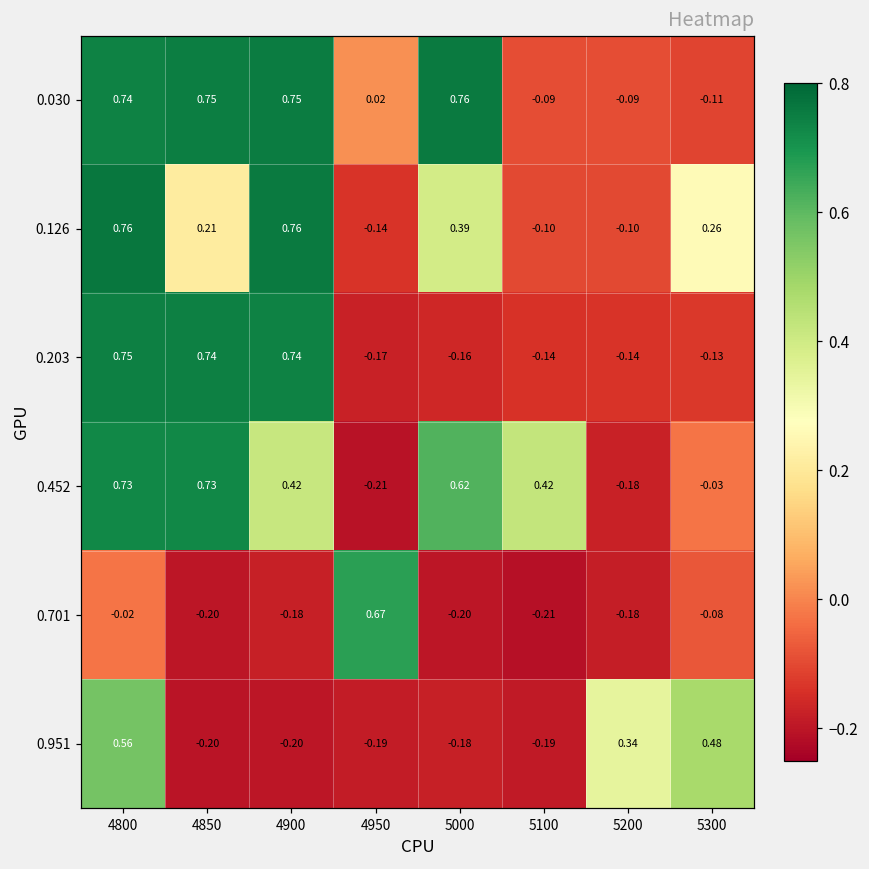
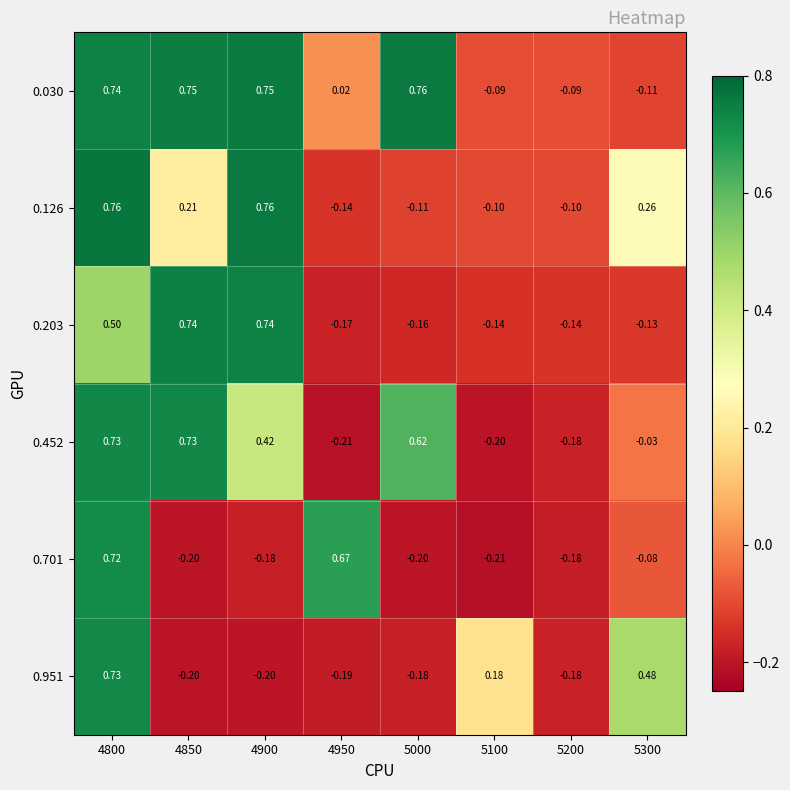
0.126, 5000: 0.39 -> -0.11
0.203, 4800: 0.75 -> 0.50
0.452, 5100: 0.42 -> -0.20
0.701, 4800: -0.02 -> 0.72
0.951, 4800: 0.56 -> 0.73
0.951, 5100: -0.19 -> 0.18
0.951, 5200: 0.34 -> -0.18
